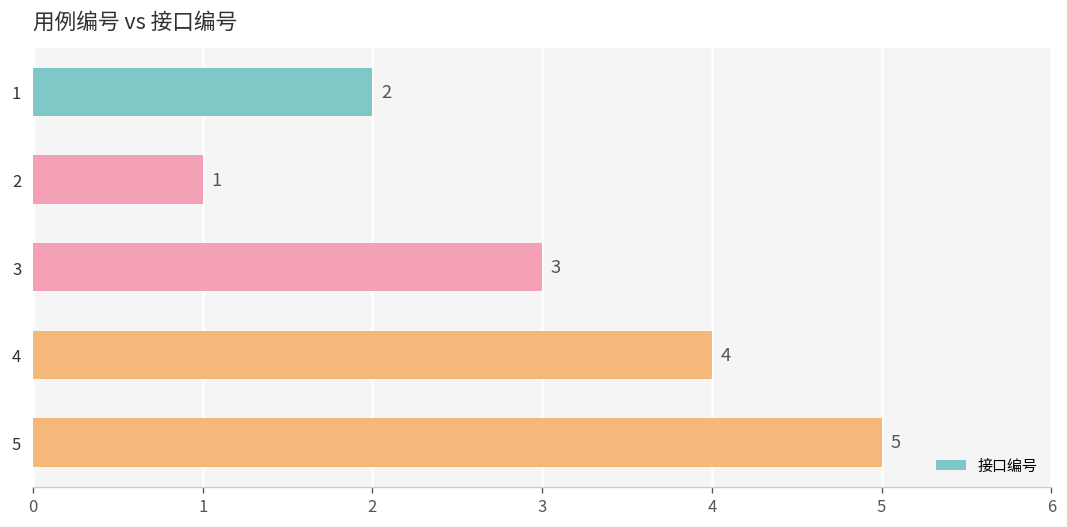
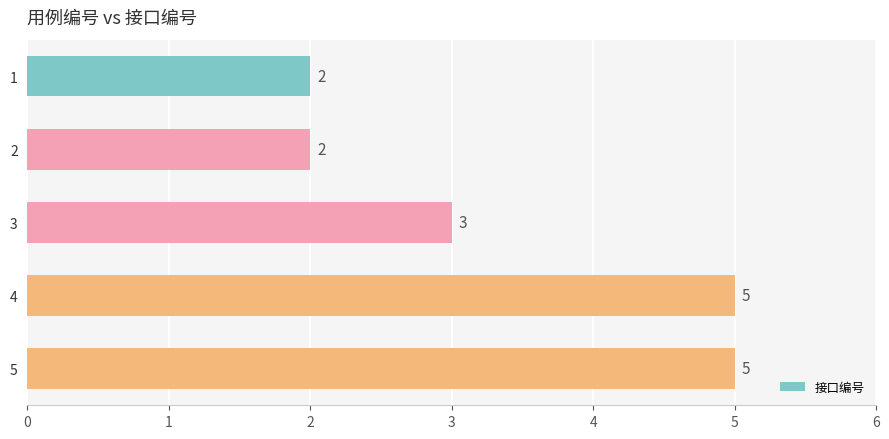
2: 1 -> 2
4: 4 -> 5
